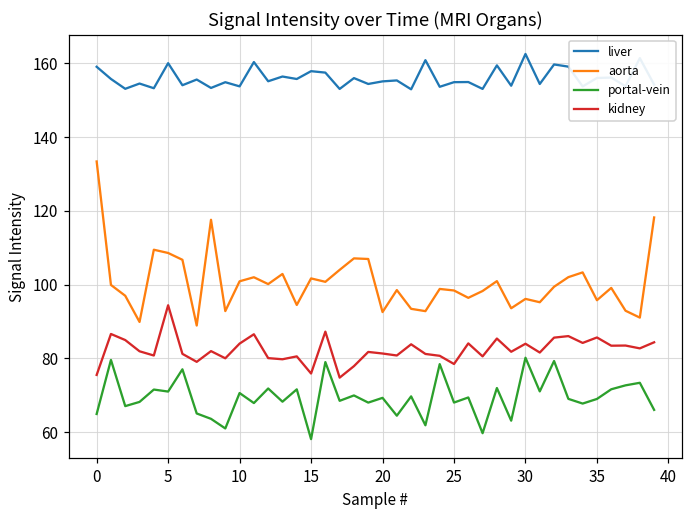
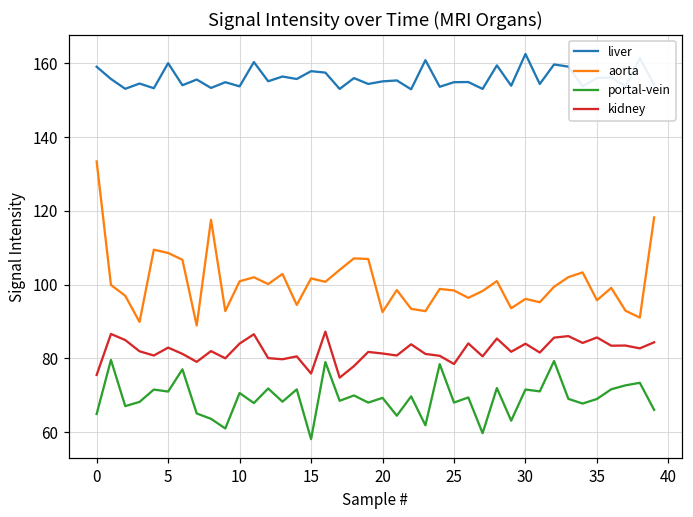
kidney, 5: 94 -> 83
portal-vein, 30: 80 -> 72
